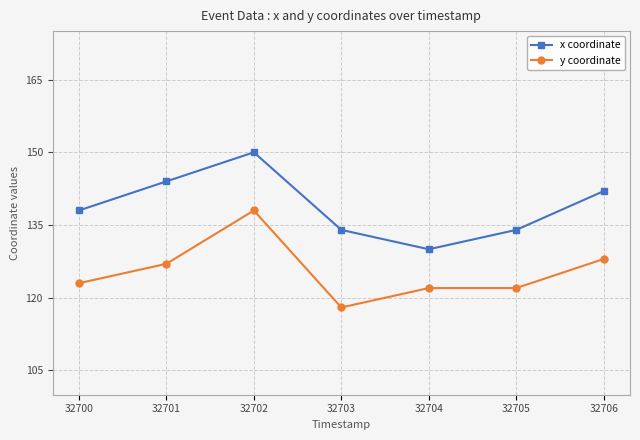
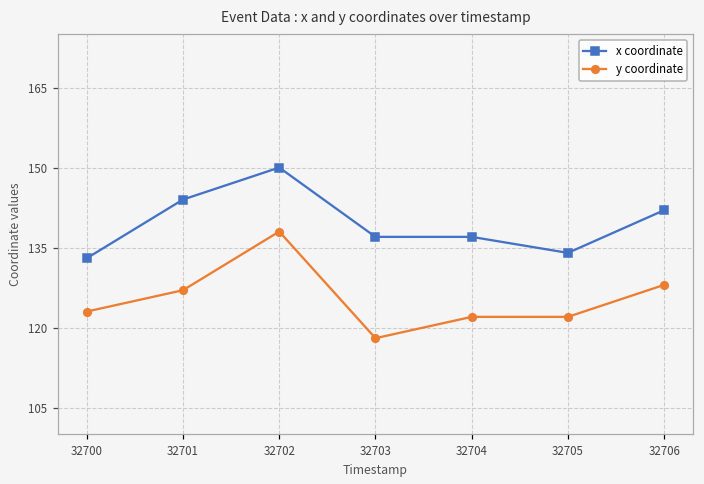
x coordinate, 32700: 138 -> 133
x coordinate, 32703: 134 -> 137
x coordinate, 32704: 130 -> 137
